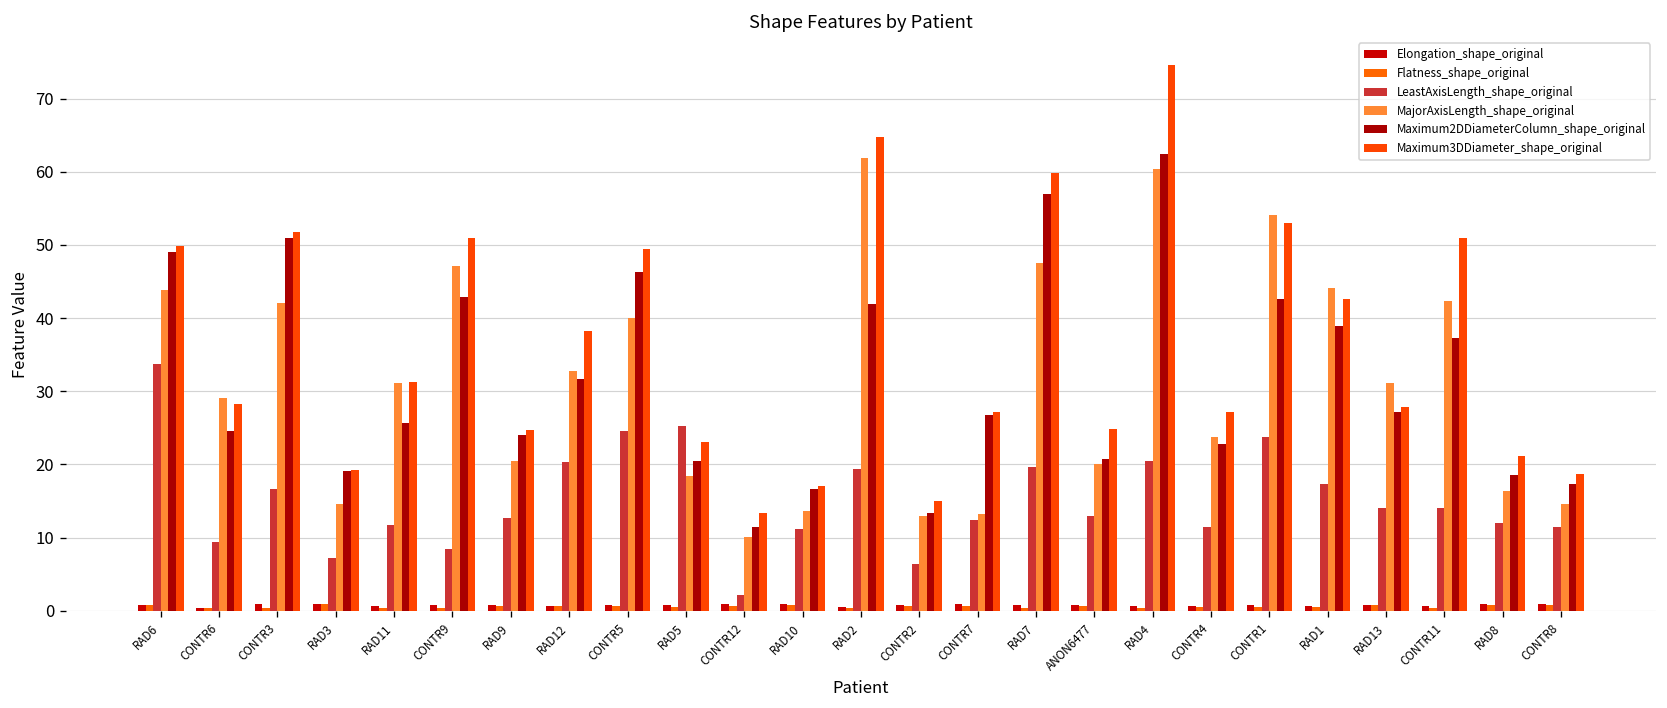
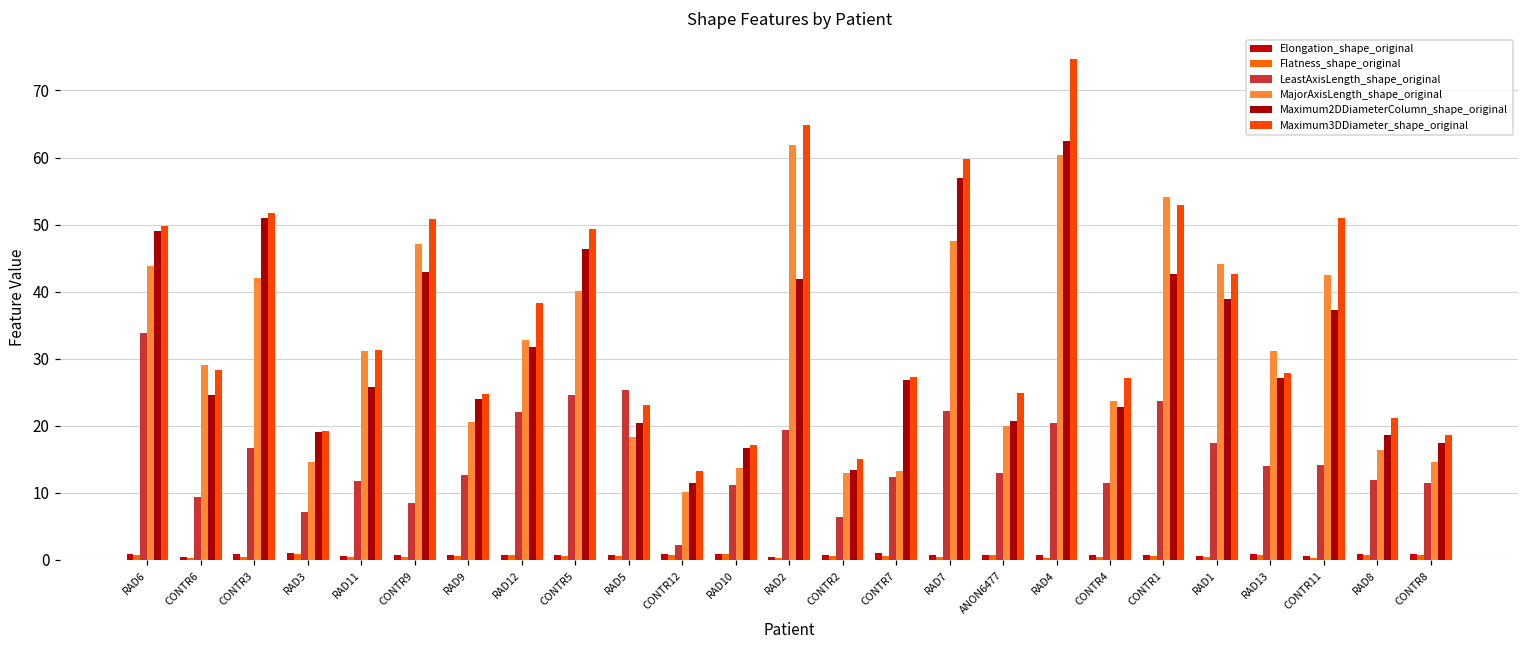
LeastAxisLength_shape_original, RAD12: 20 -> 22
LeastAxisLength_shape_original, RAD7: 20 -> 22
